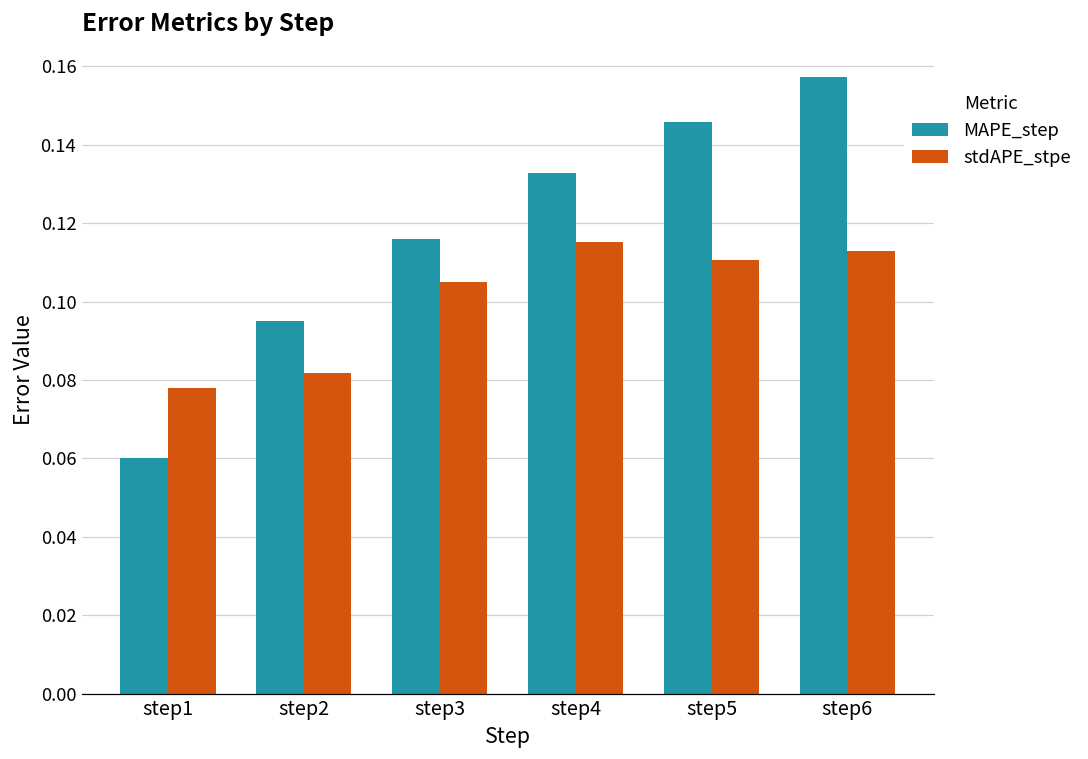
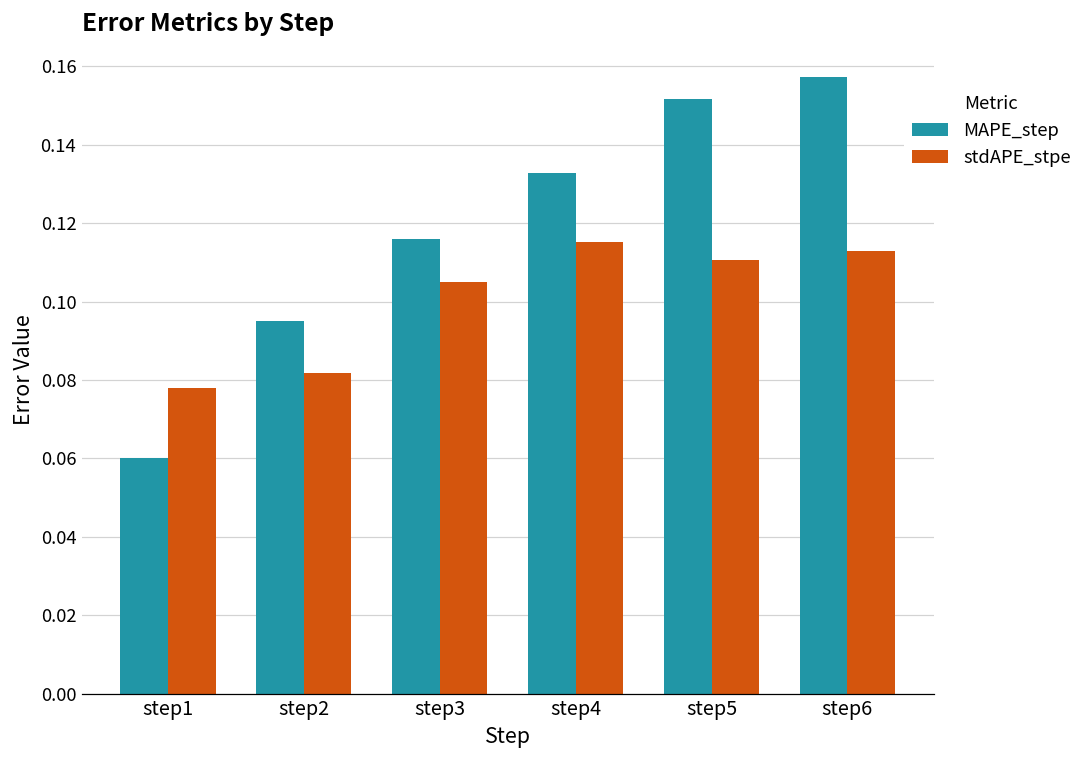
MAPE_step, step5: 0.146 -> 0.152
